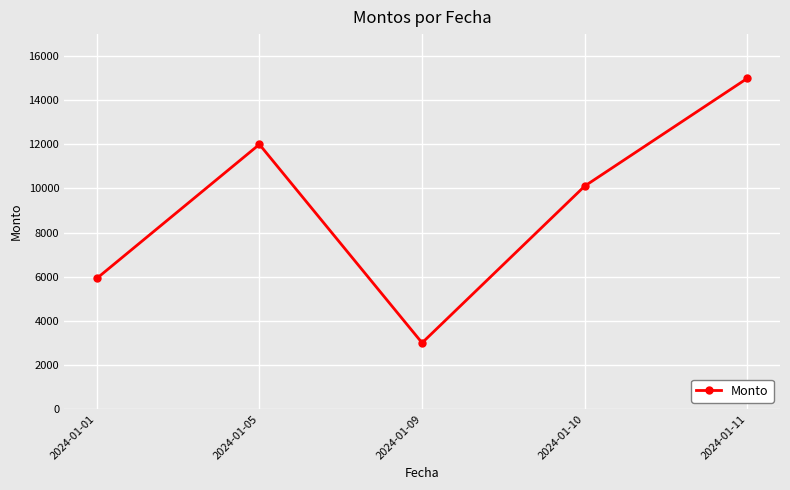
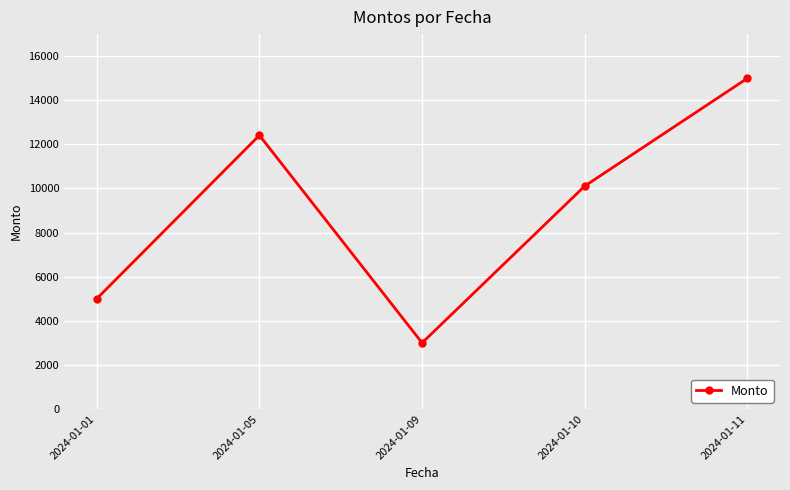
2024-01-01: 5900 -> 5000
2024-01-05: 12000 -> 12400
